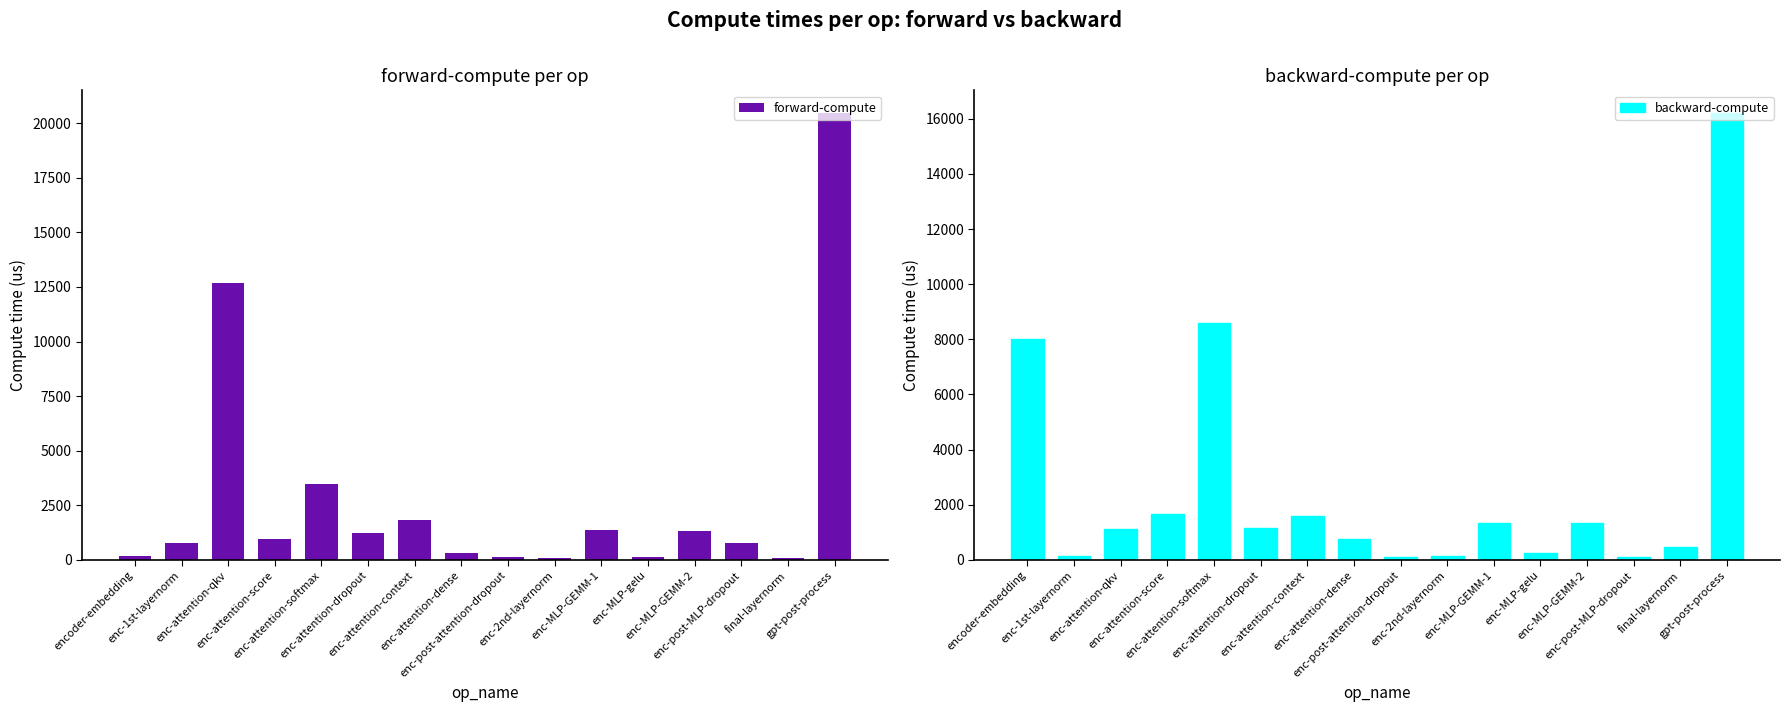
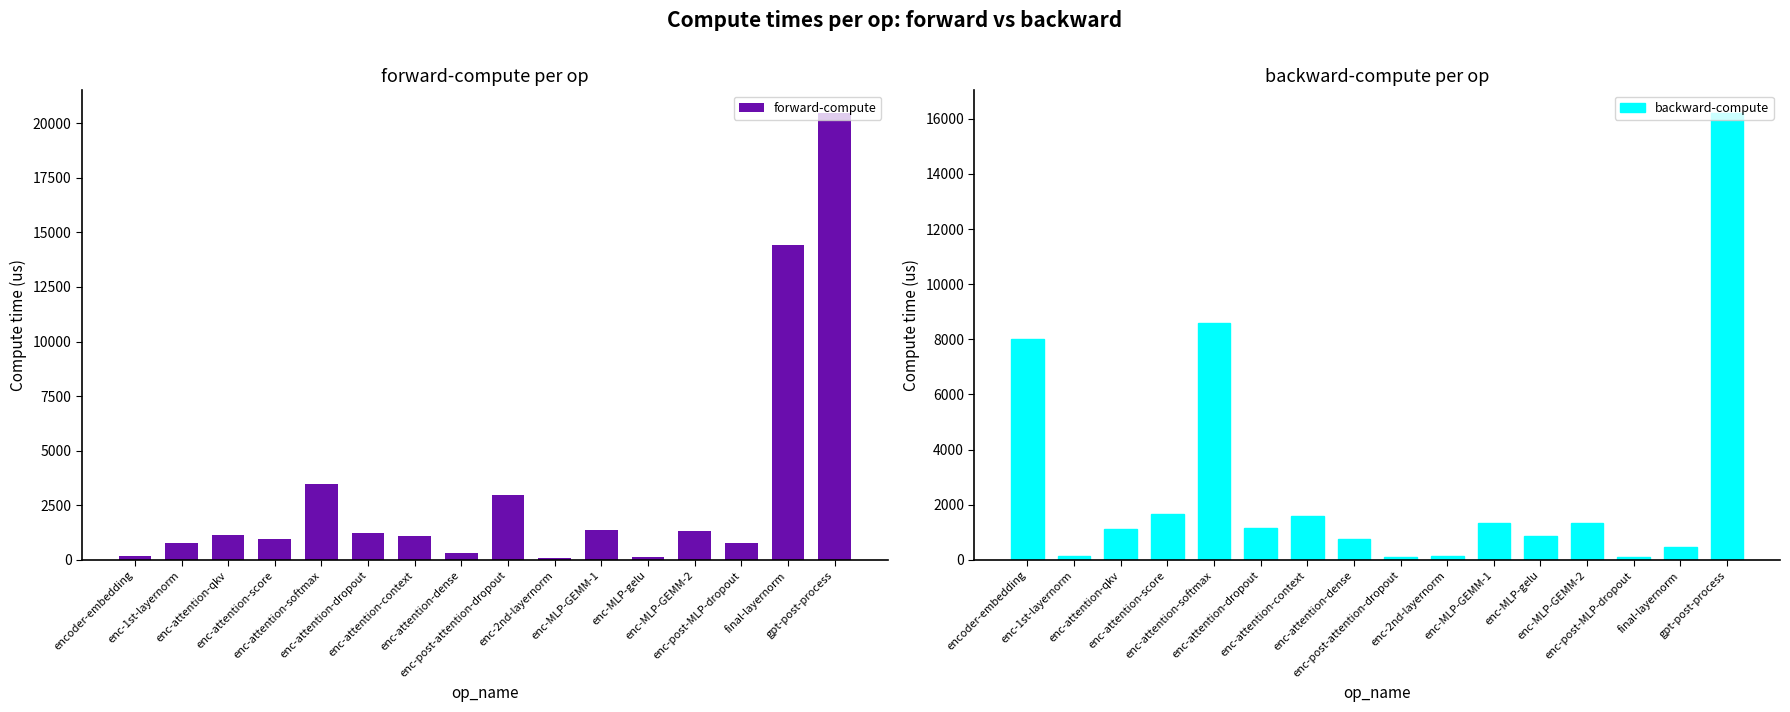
forward-compute per op, enc-attention-qkv: 12700 -> 1200
forward-compute per op, enc-attention-context: 1800 -> 1100
forward-compute per op, enc-post-attention-dropout: 100 -> 3000
forward-compute per op, final-layernorm: 100 -> 14400
backward-compute per op, enc-MLP-gelu: 300 -> 900
